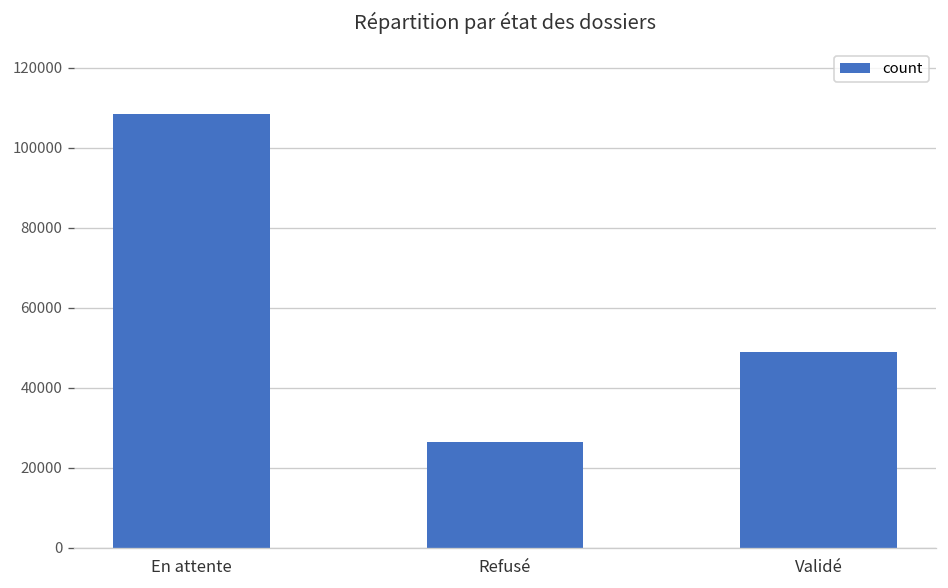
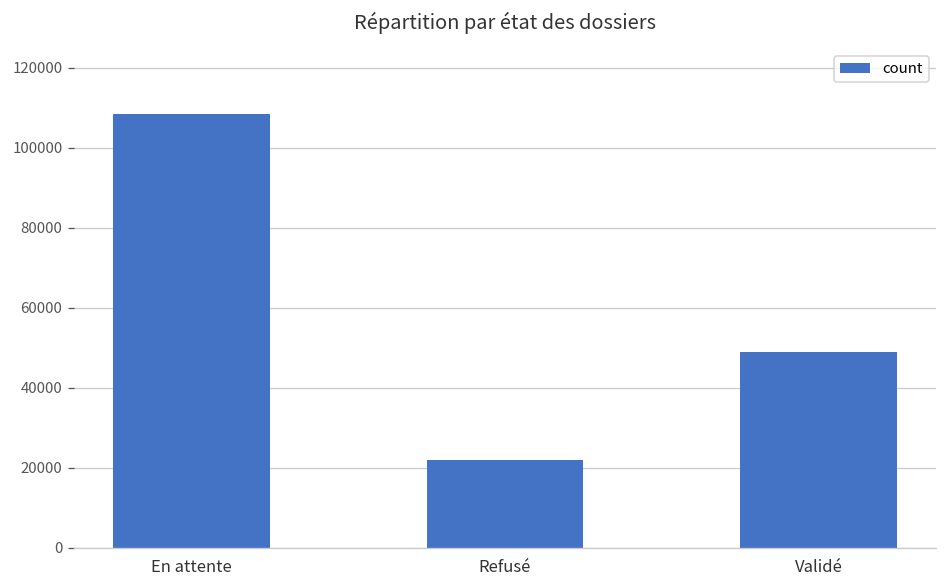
Refusé: 26000 -> 22000
